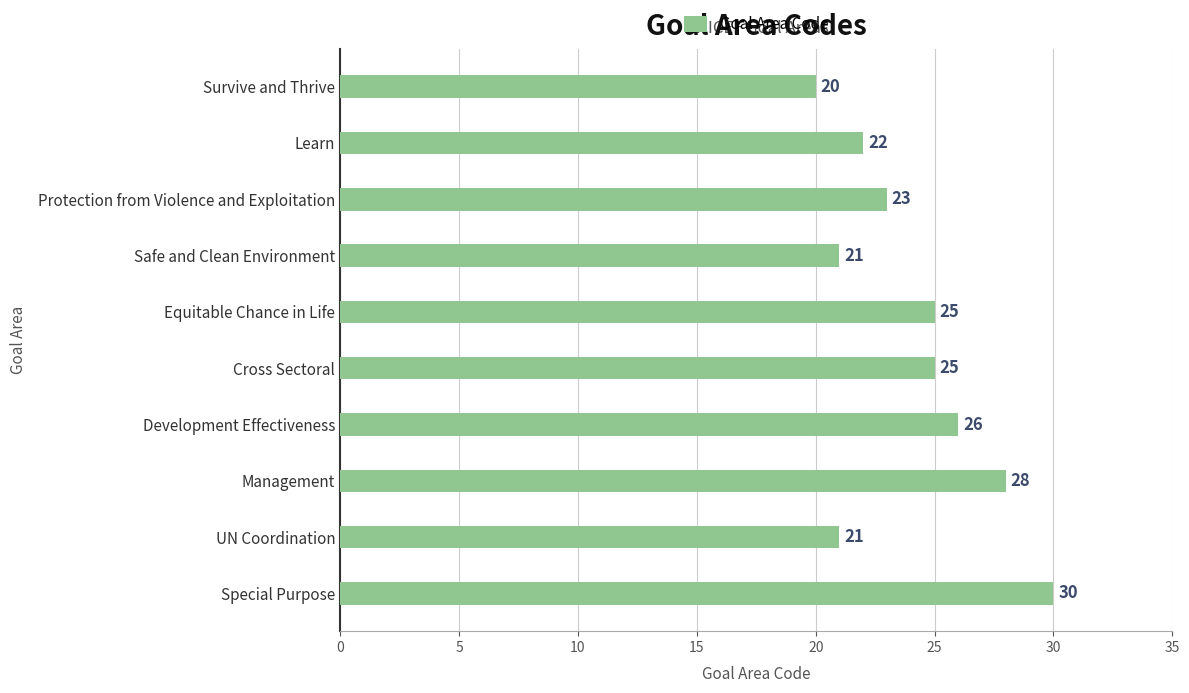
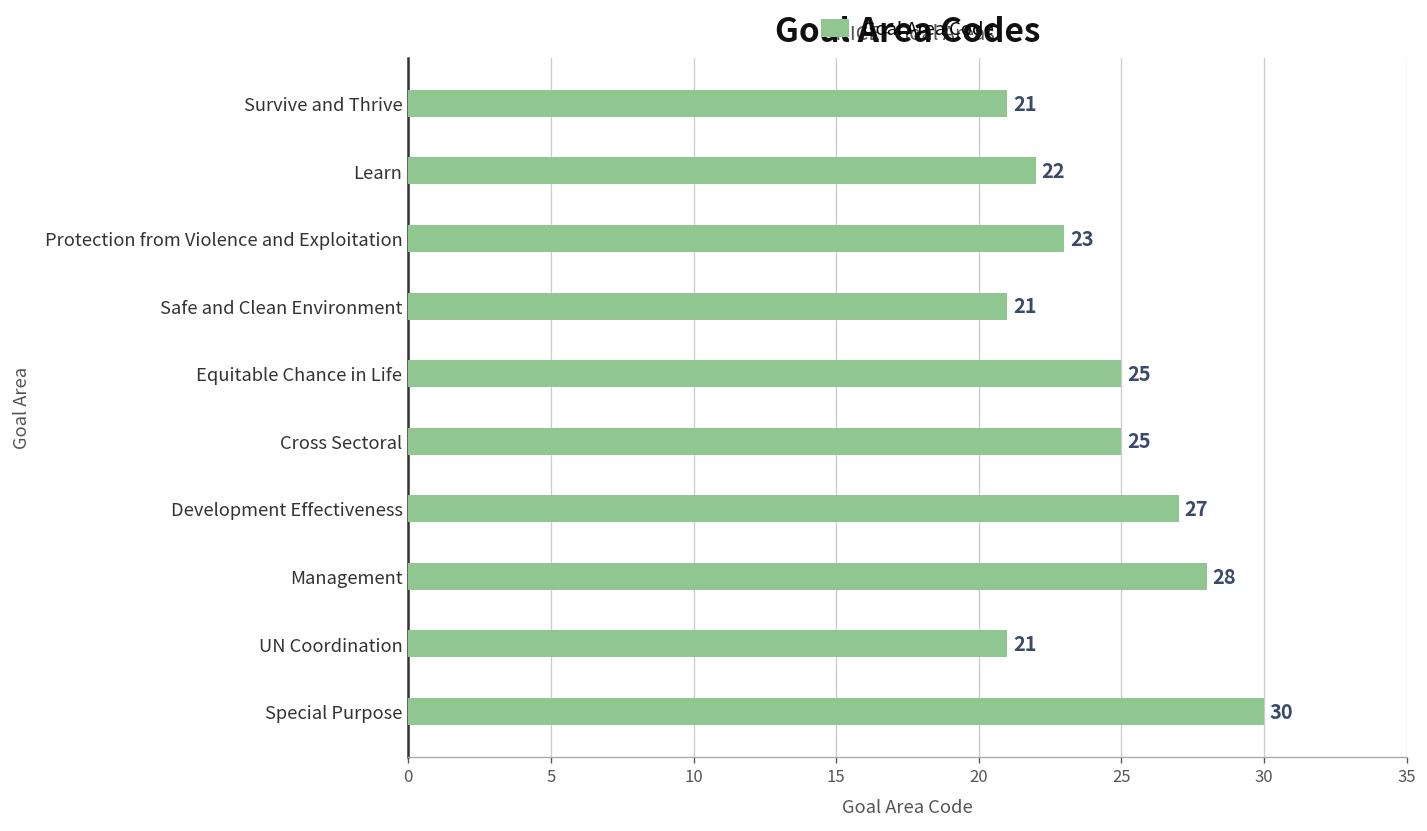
Survive and Thrive: 20 -> 21
Development Effectiveness: 26 -> 27
